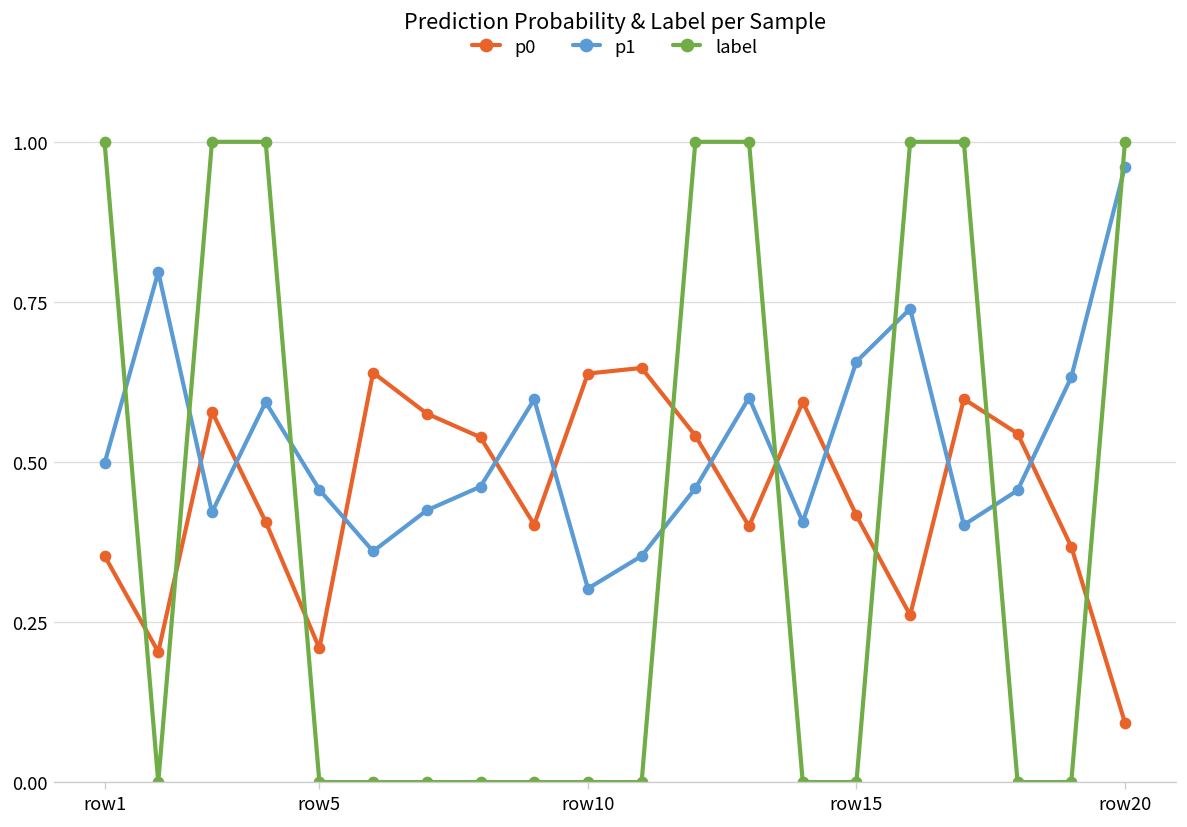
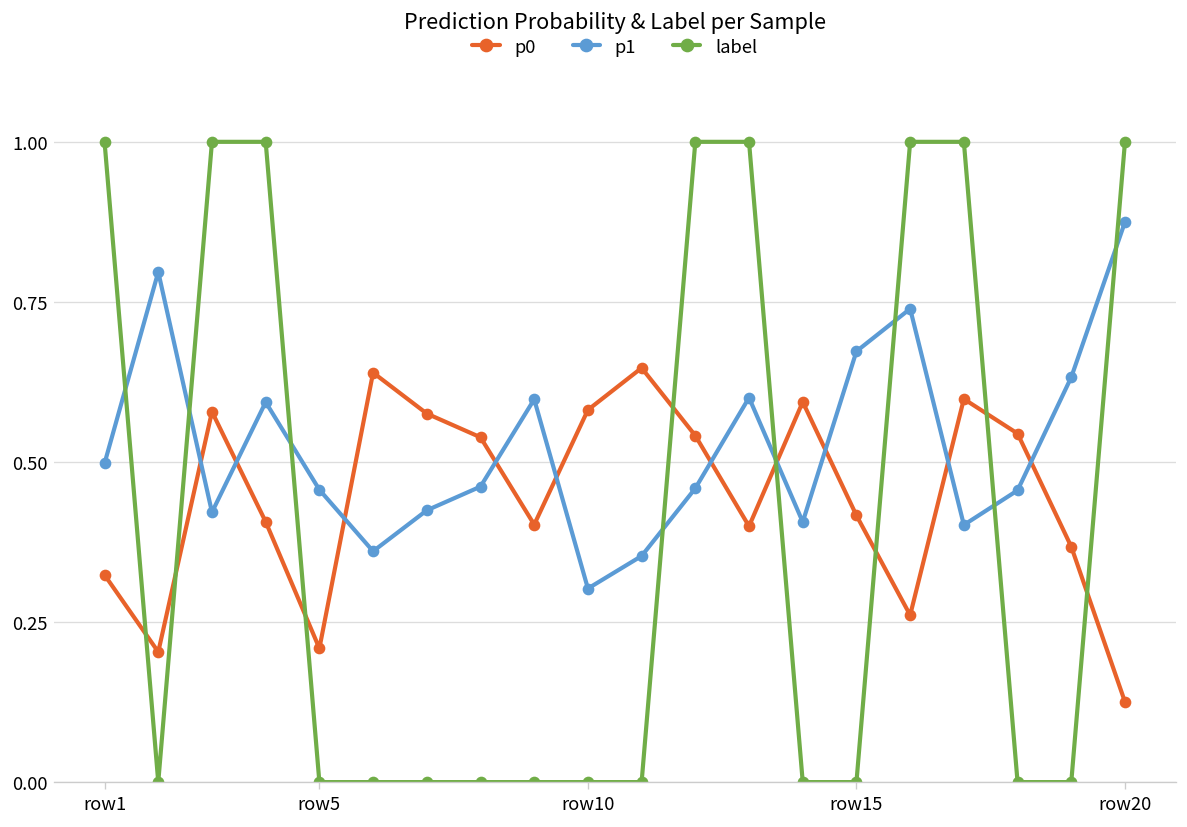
p0, row1: 0.35 -> 0.32
p0, row10: 0.64 -> 0.58
p1, row15: 0.66 -> 0.67
p0, row20: 0.09 -> 0.13
p1, row20: 0.96 -> 0.87
